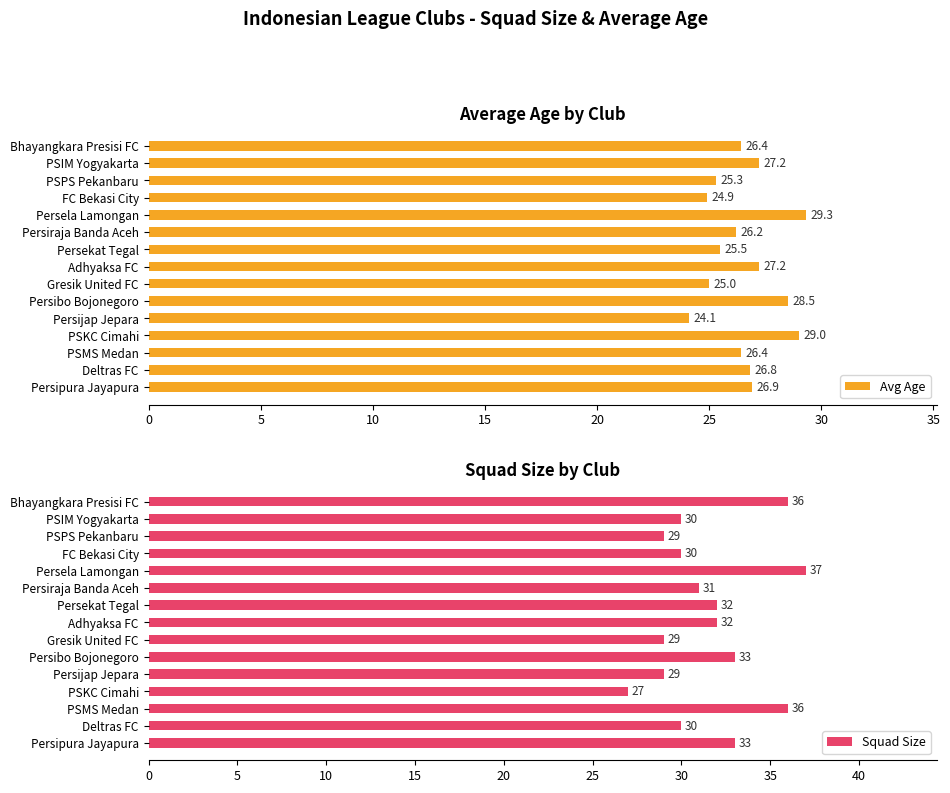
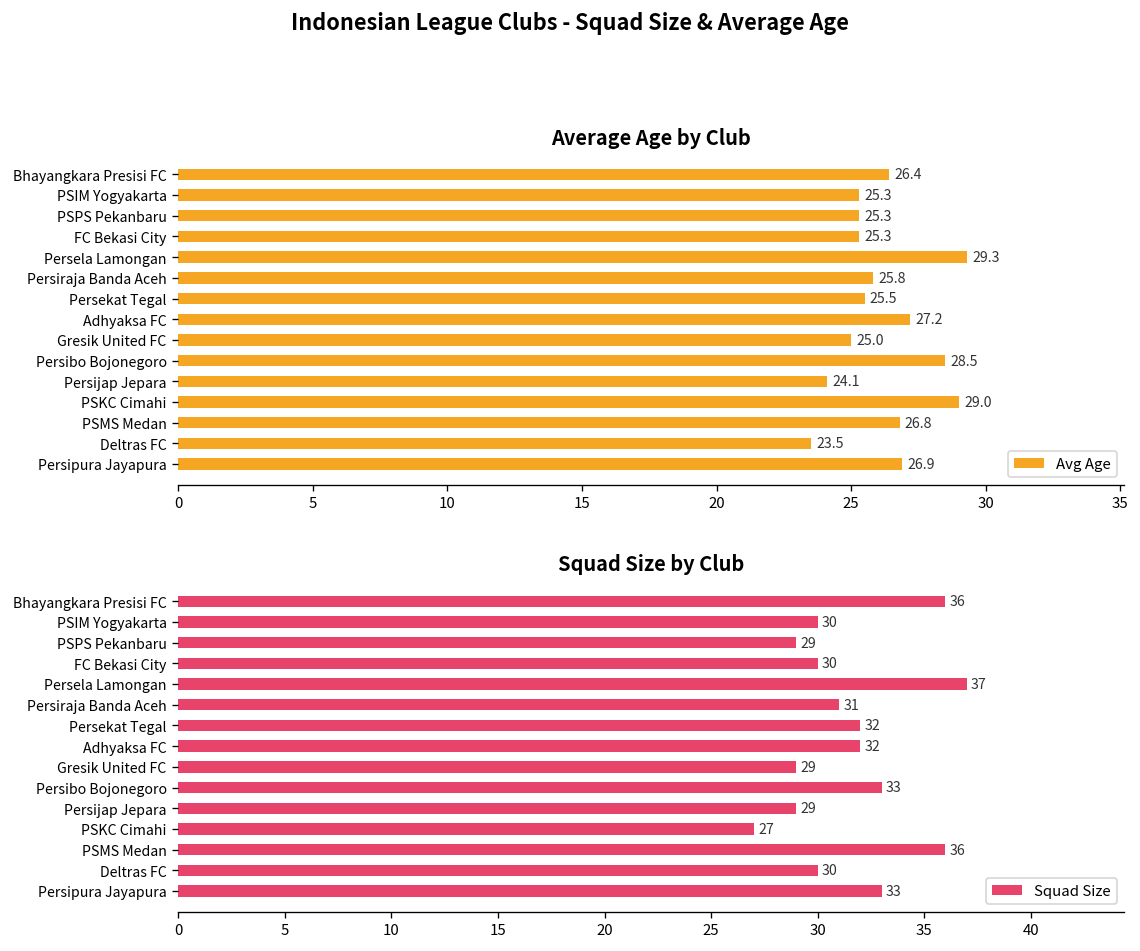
Average Age by Club, PSIM Yogyakarta: 27.2 -> 25.3
Average Age by Club, FC Bekasi City: 24.9 -> 25.3
Average Age by Club, Persiraja Banda Aceh: 26.2 -> 25.8
Average Age by Club, PSMS Medan: 26.4 -> 26.8
Average Age by Club, Deltras FC: 26.8 -> 23.5
